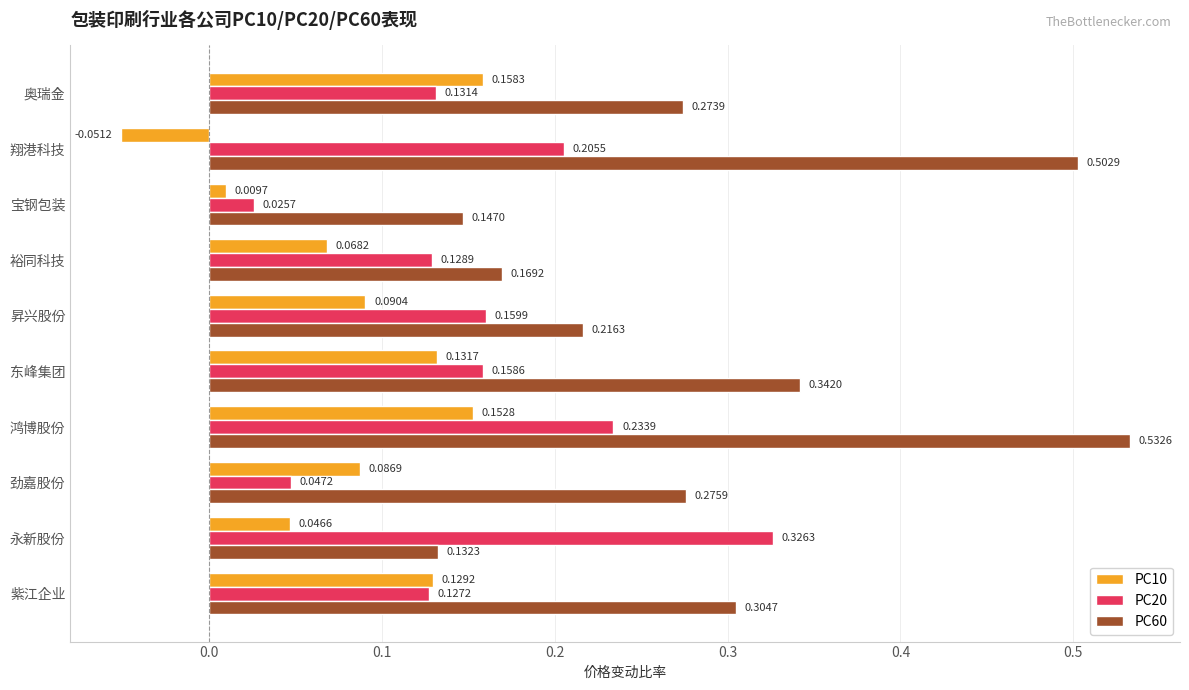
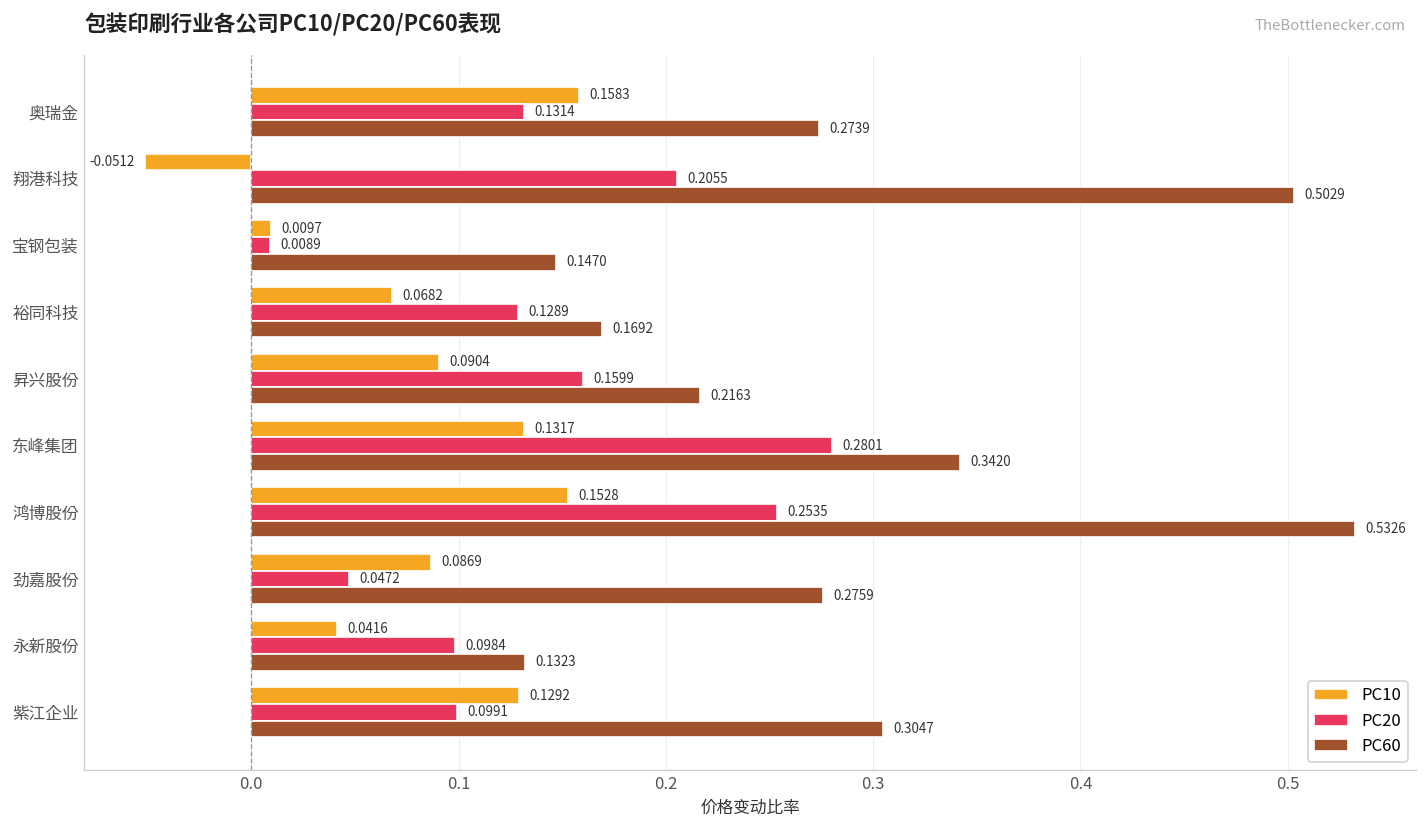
PC20, 宝钢包装: 0.0257 -> 0.0089
PC20, 东峰集团: 0.1586 -> 0.2801
PC20, 鸿博股份: 0.2339 -> 0.2535
PC10, 永新股份: 0.0466 -> 0.0416
PC20, 永新股份: 0.3263 -> 0.0984
PC20, 紫江企业: 0.1272 -> 0.0991
